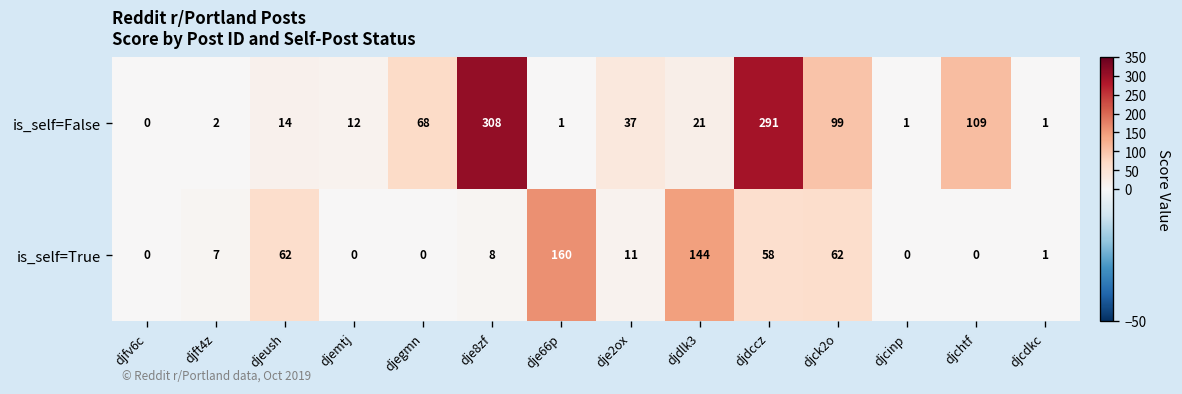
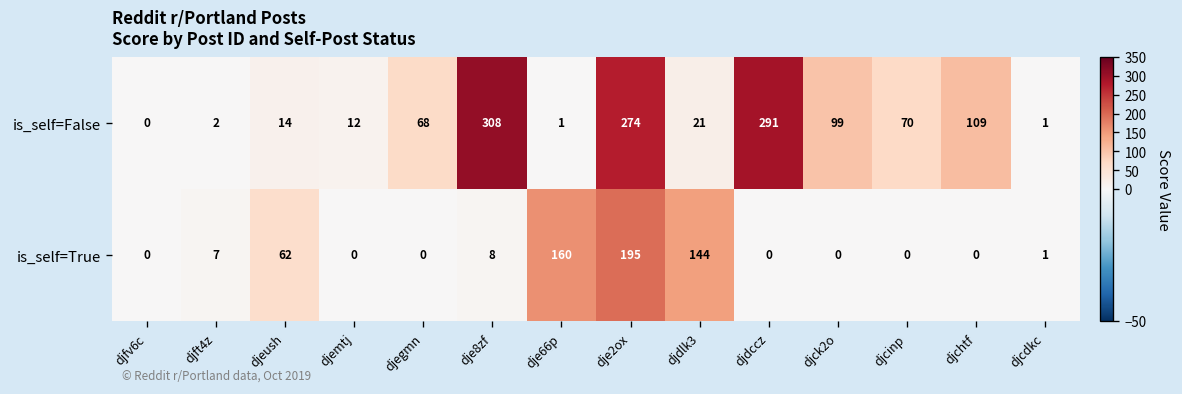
is_self=False, dje2ox: 37 -> 274
is_self=False, djcinp: 1 -> 70
is_self=True, dje2ox: 11 -> 195
is_self=True, djdccz: 58 -> 0
is_self=True, djck2o: 62 -> 0
